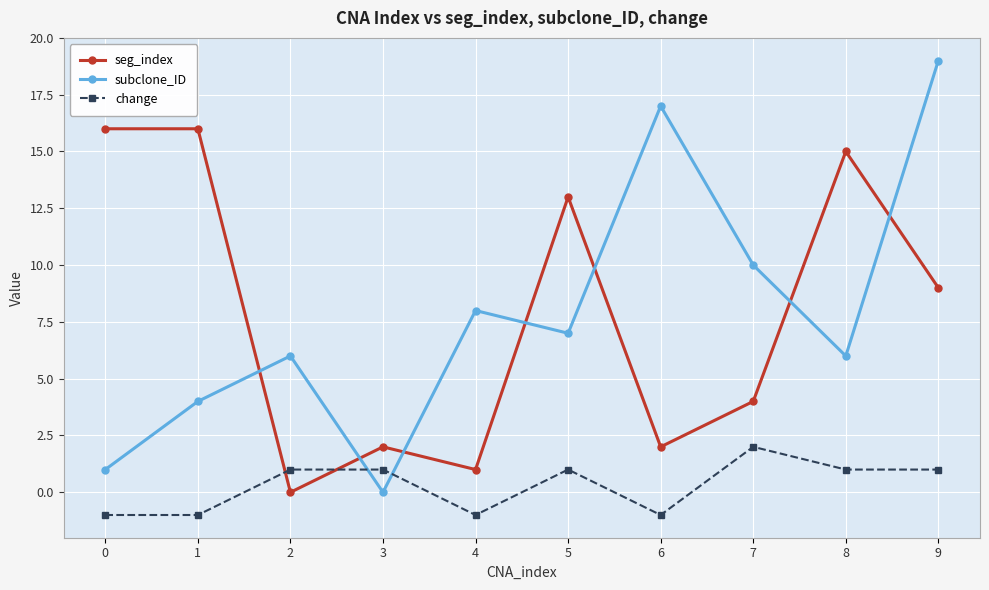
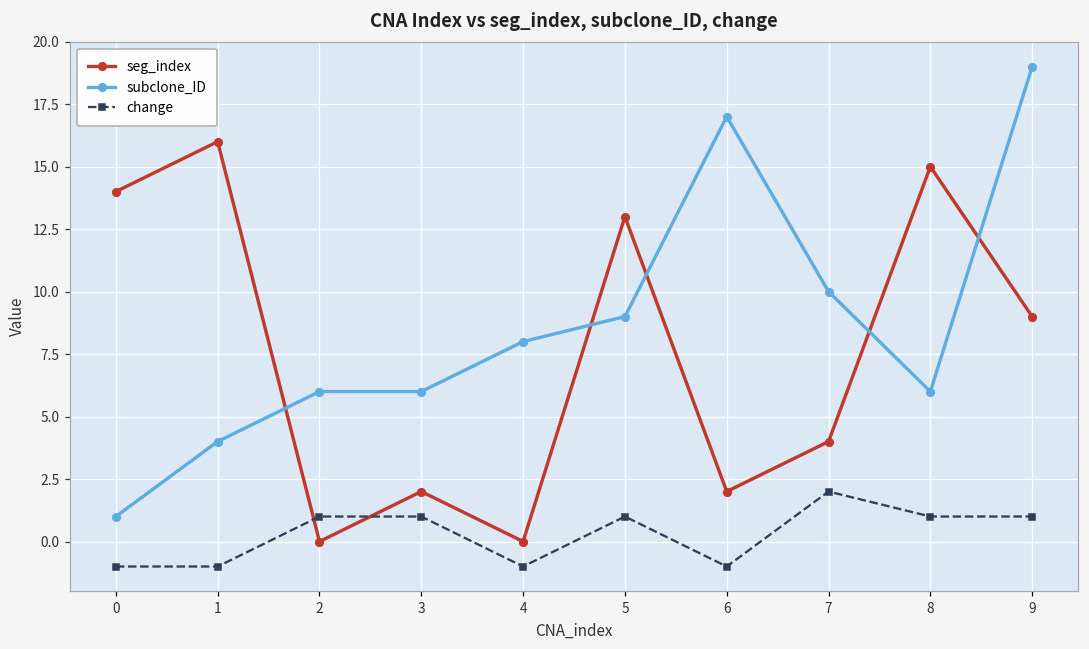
seg_index, 0: 16 -> 14
subclone_ID, 3: 0 -> 6
seg_index, 4: 1 -> 0
subclone_ID, 5: 7 -> 9
